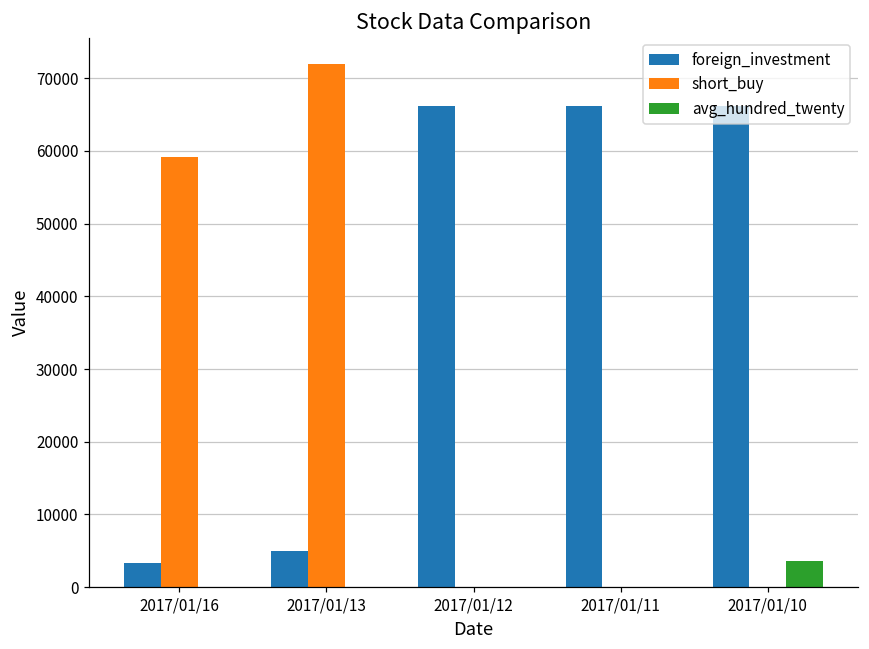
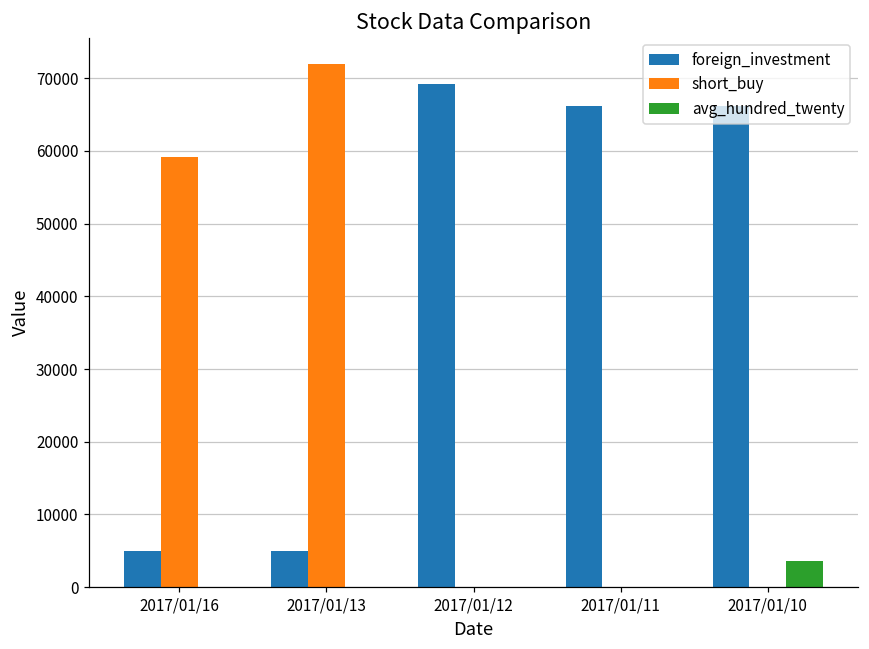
foreign_investment, 2017/01/16: 3000 -> 5000
foreign_investment, 2017/01/12: 66000 -> 69000
